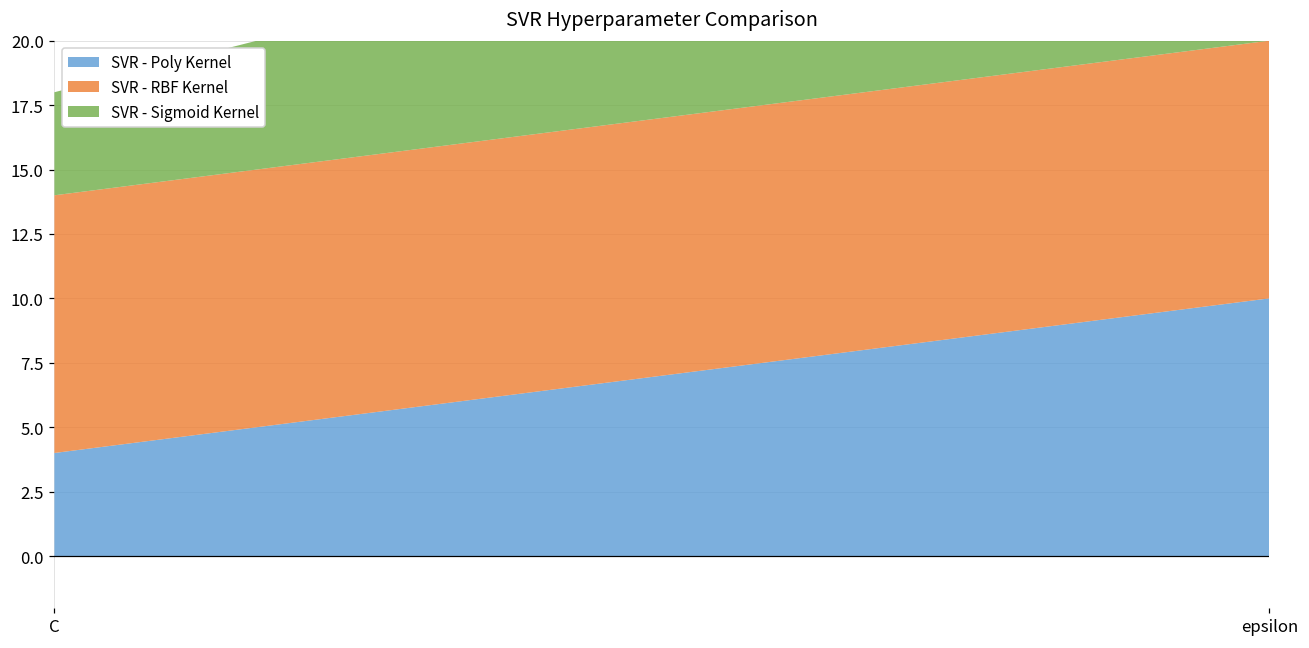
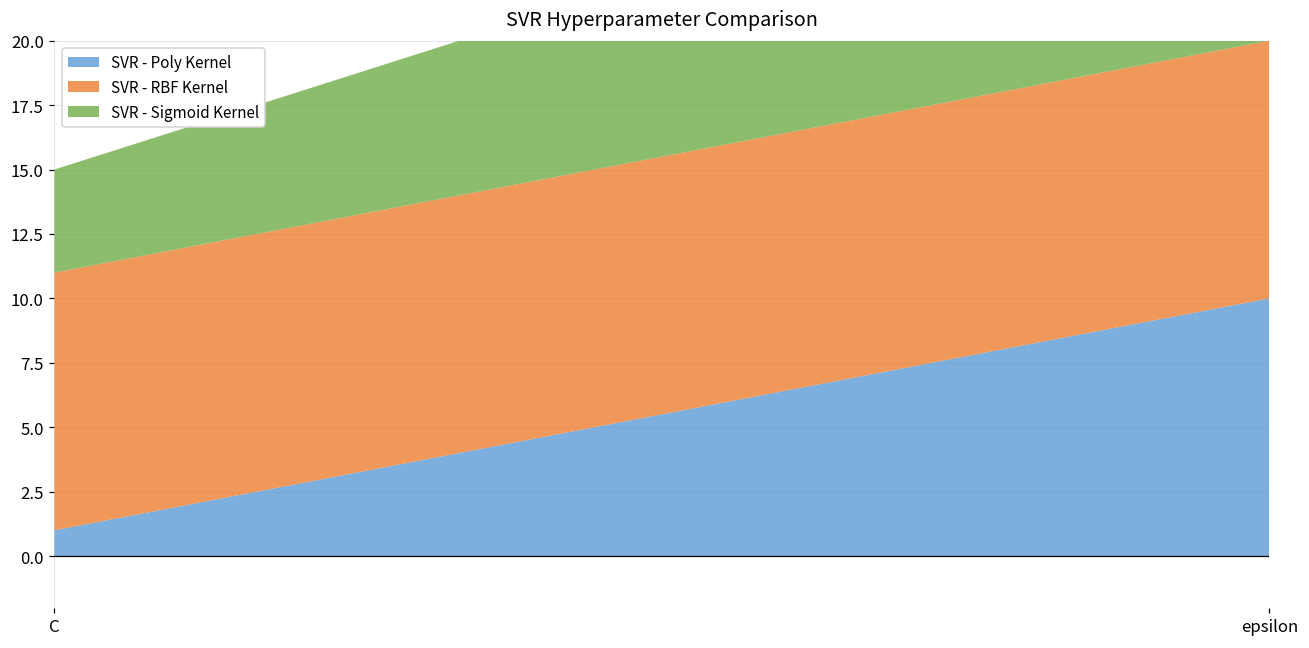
SVR - Poly Kernel, C: 4 -> 1
